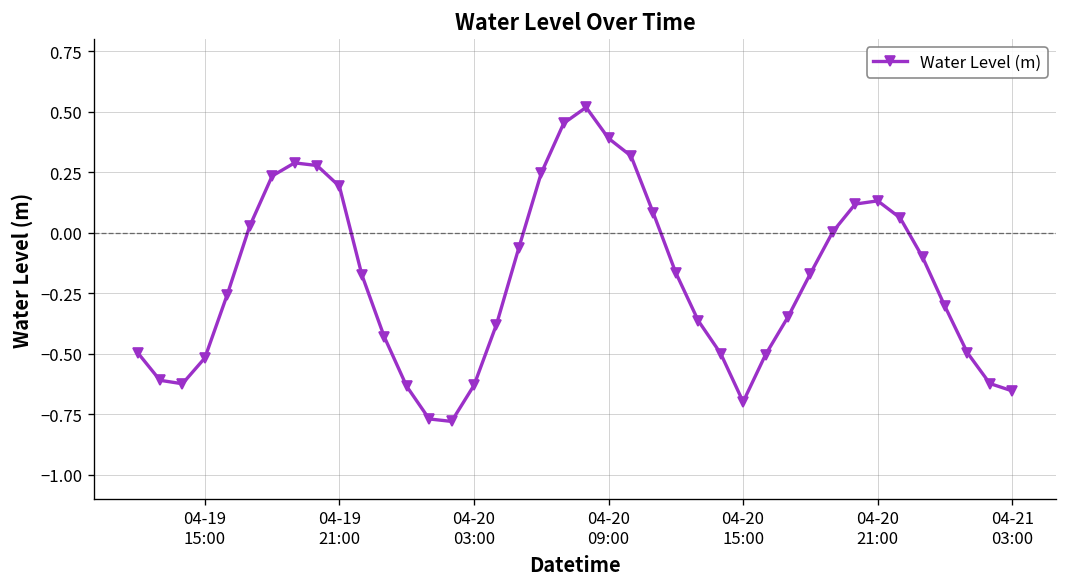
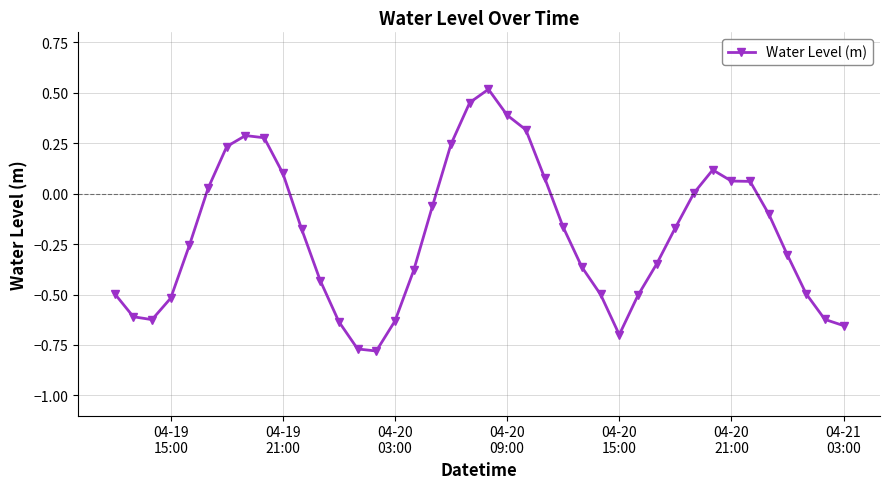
04-19 21:00: 0.19 -> 0.10
04-20 21:00: 0.13 -> 0.06
